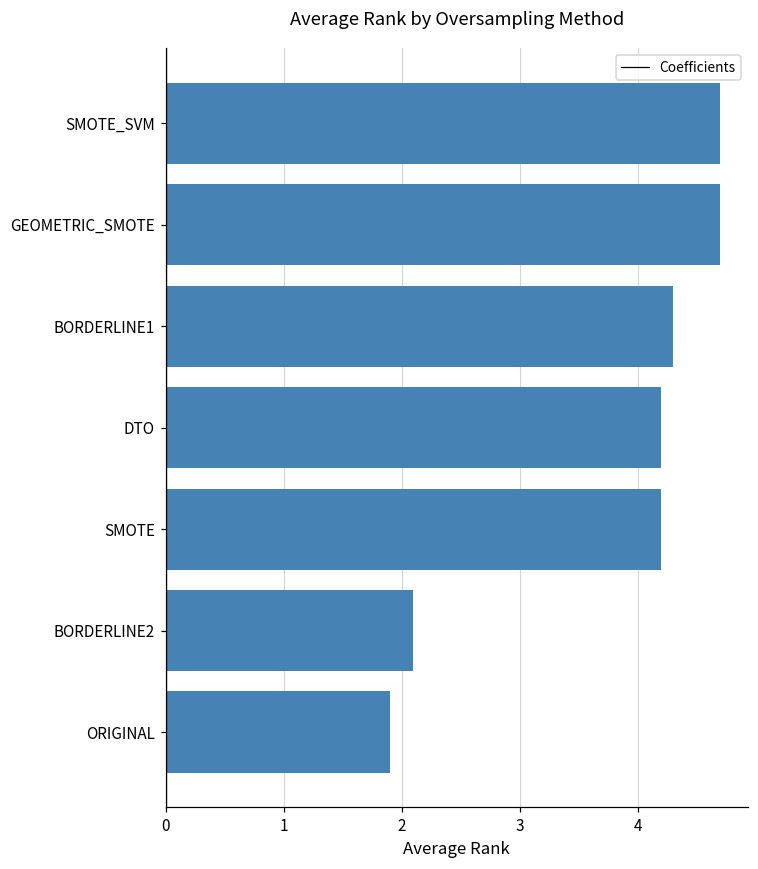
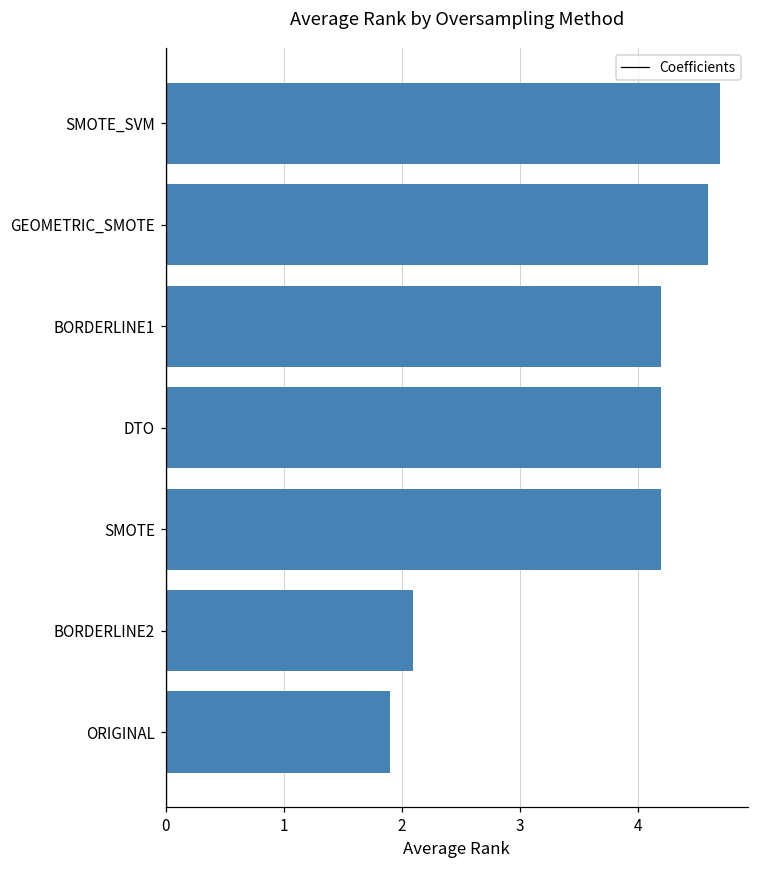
GEOMETRIC_SMOTE: 4.7 -> 4.6
BORDERLINE1: 4.3 -> 4.2
